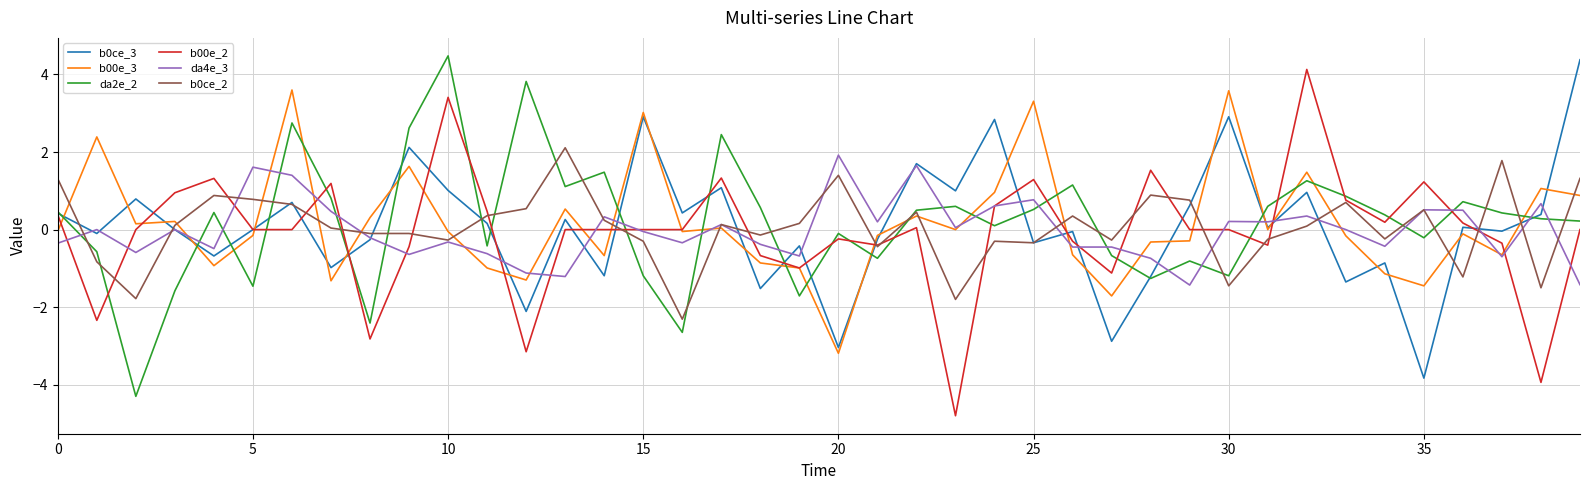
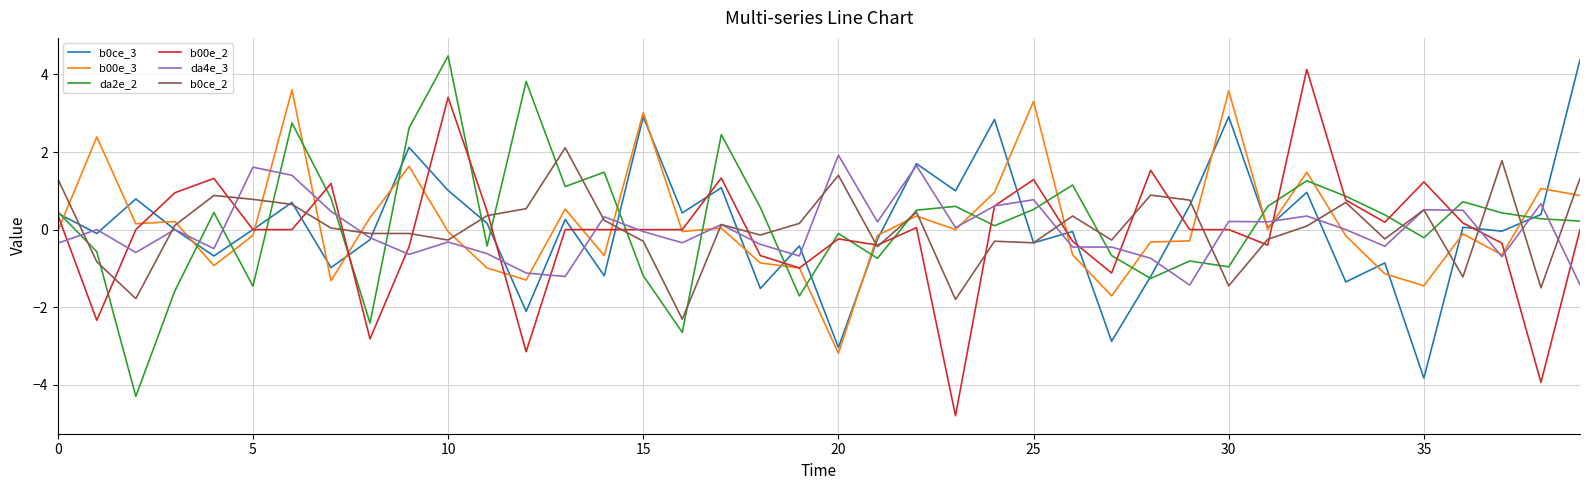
da2e_2, 30: -1.2 -> -1.0
